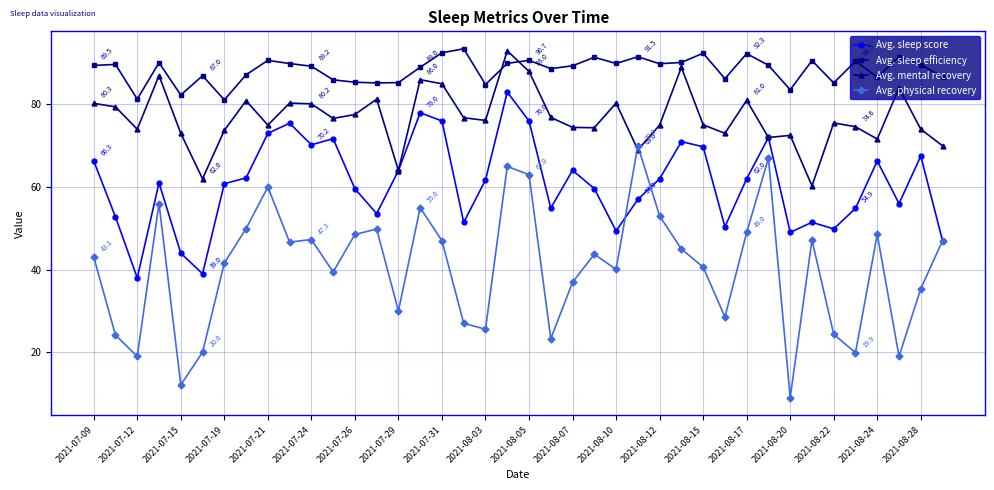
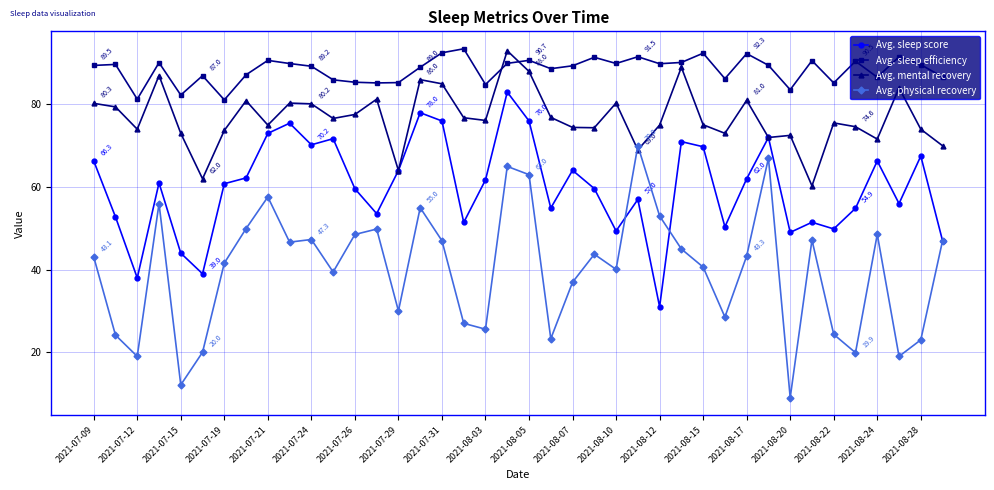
Avg. physical recovery, 2021-07-21: 60 -> 58
Avg. sleep score, 2021-08-12: 62 -> 31
Avg. physical recovery, 2021-08-17: 49.0 -> 43.3
Avg. physical recovery, 2021-08-28: 35 -> 23
